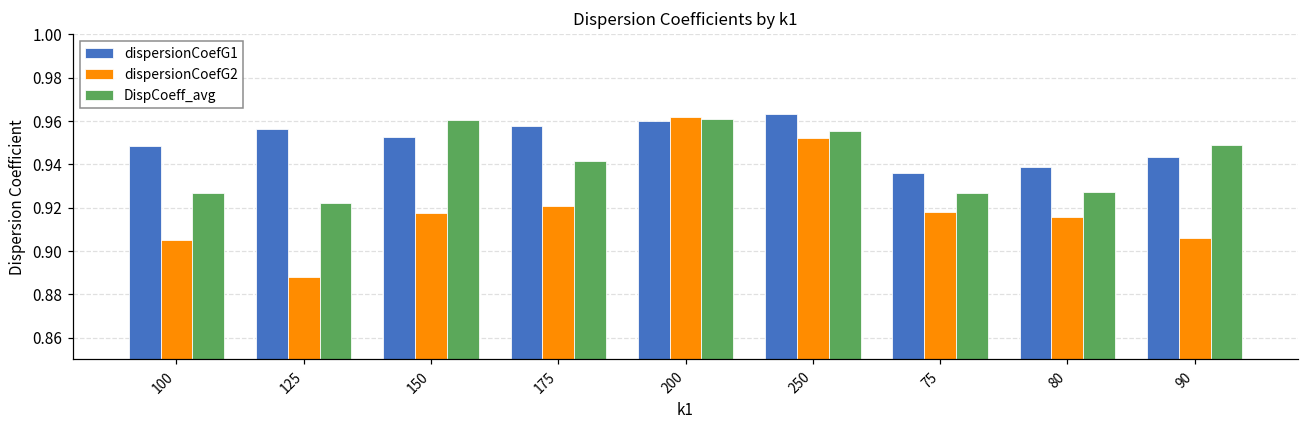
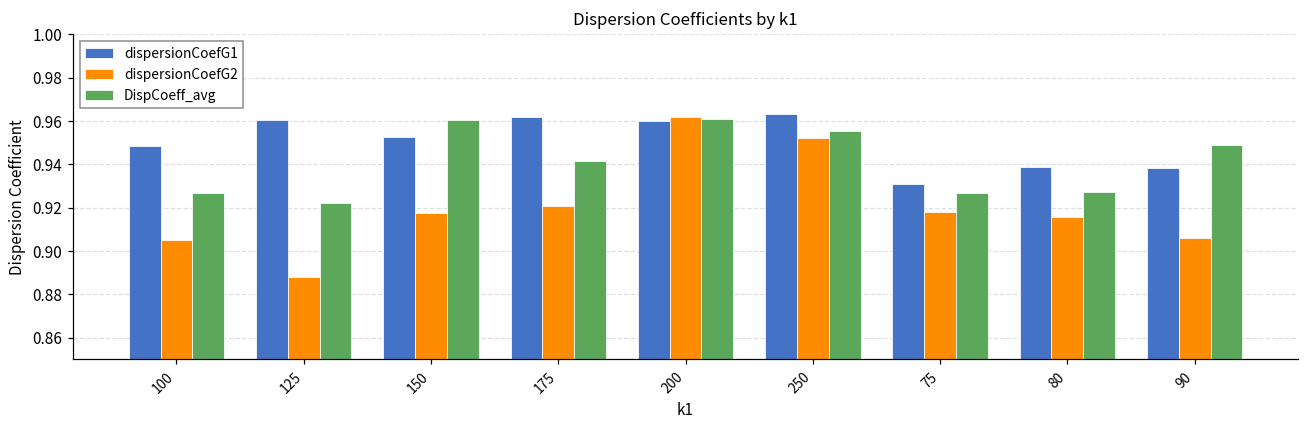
dispersionCoefG1, 125: 0.956 -> 0.961
dispersionCoefG1, 175: 0.958 -> 0.962
dispersionCoefG1, 75: 0.936 -> 0.931
dispersionCoefG1, 90: 0.943 -> 0.938
